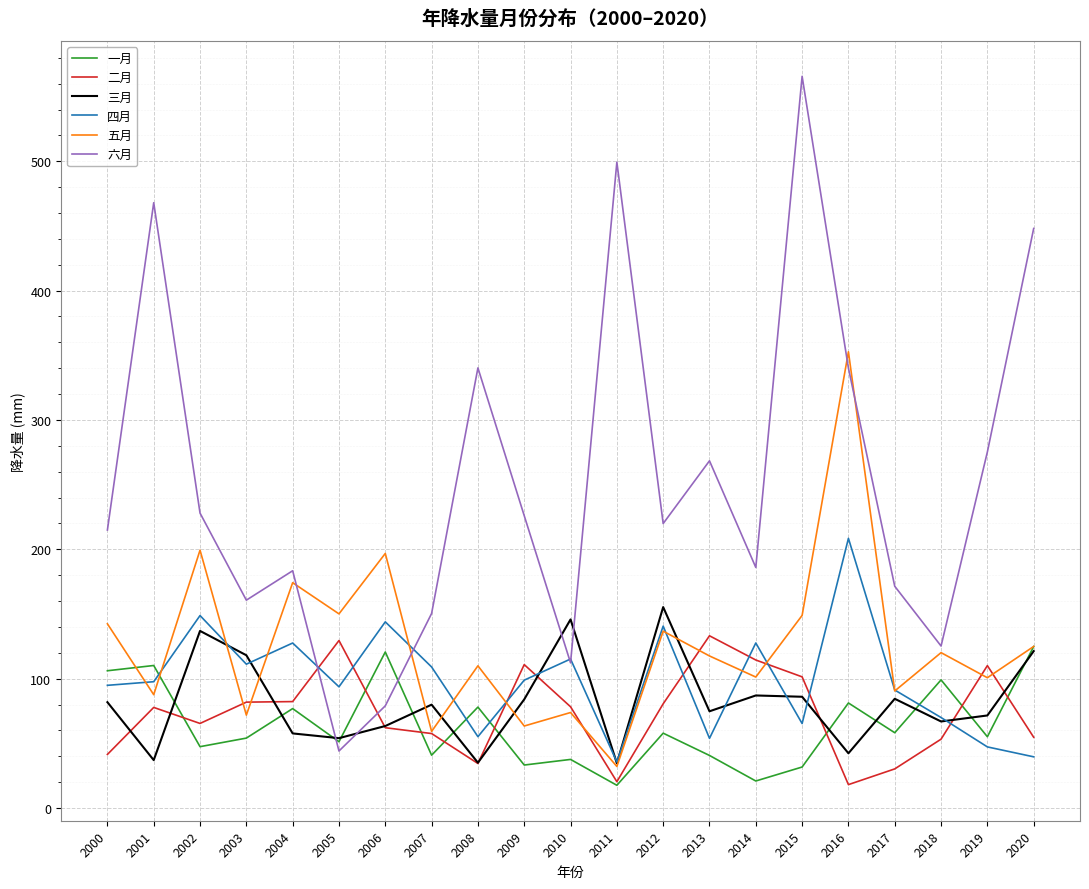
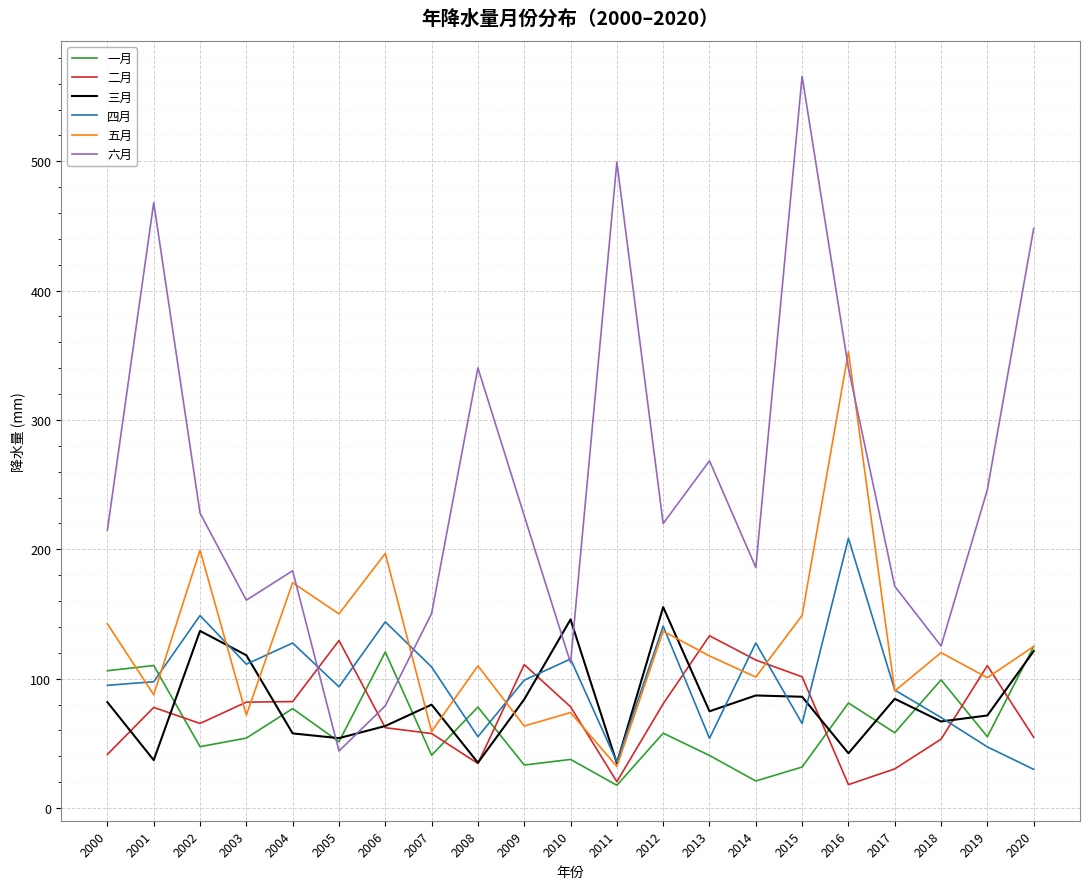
六月, 2019: 275 -> 246
四月, 2020: 40 -> 30
